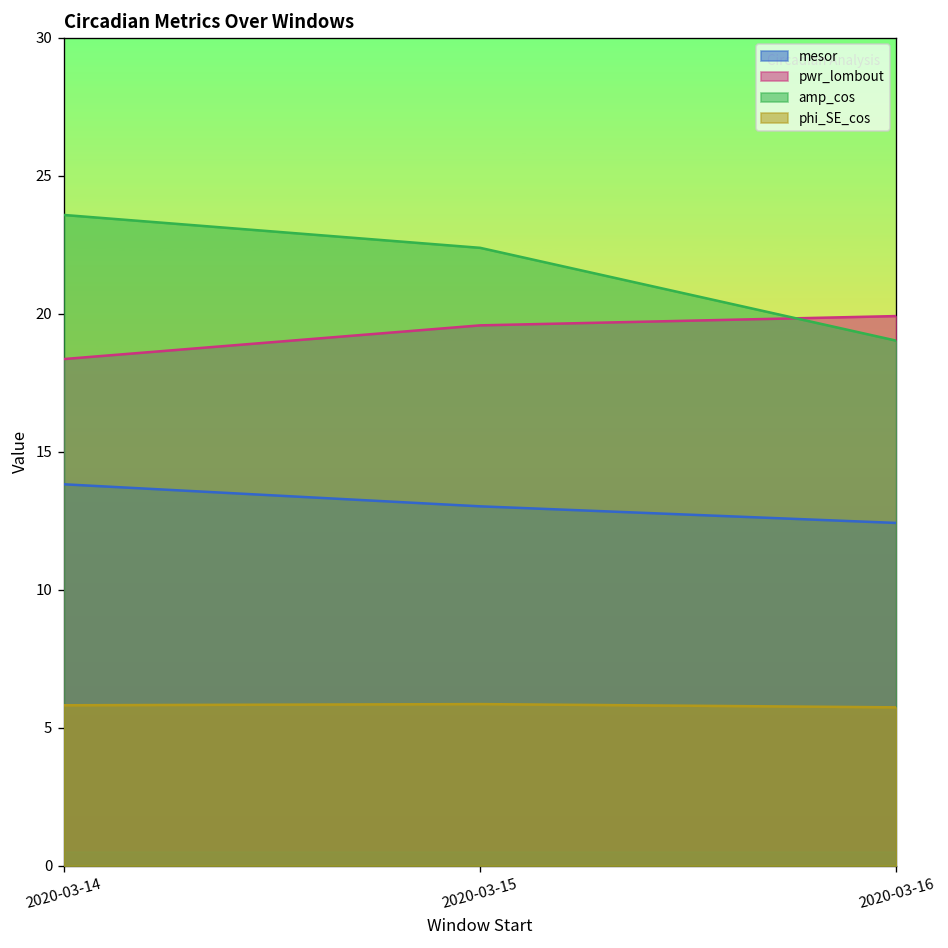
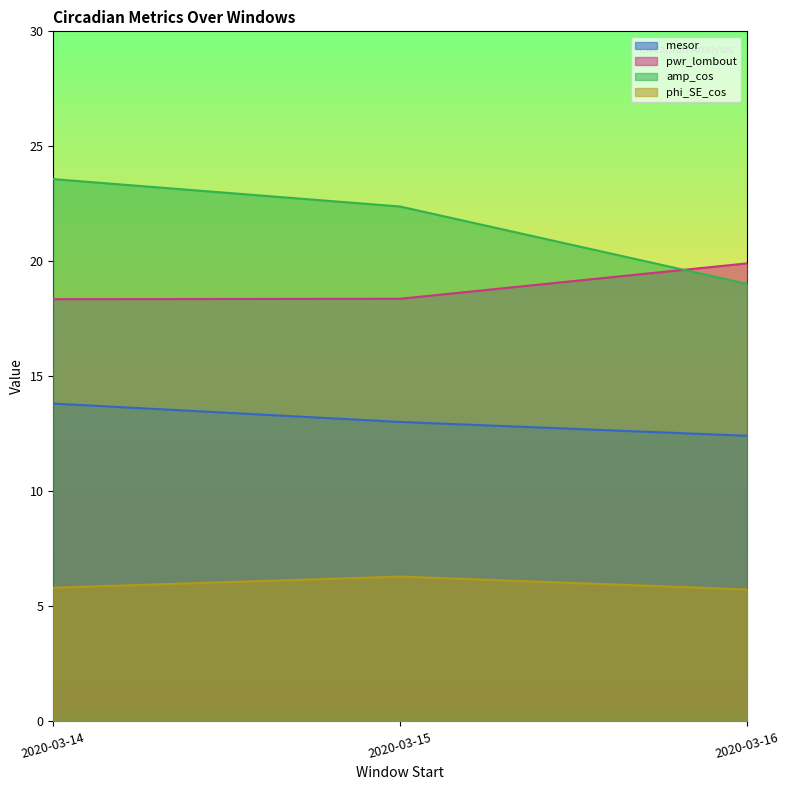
pwr_lombout, 2020-03-15: 19.6 -> 18.4
phi_SE_cos, 2020-03-15: 5.9 -> 6.3
